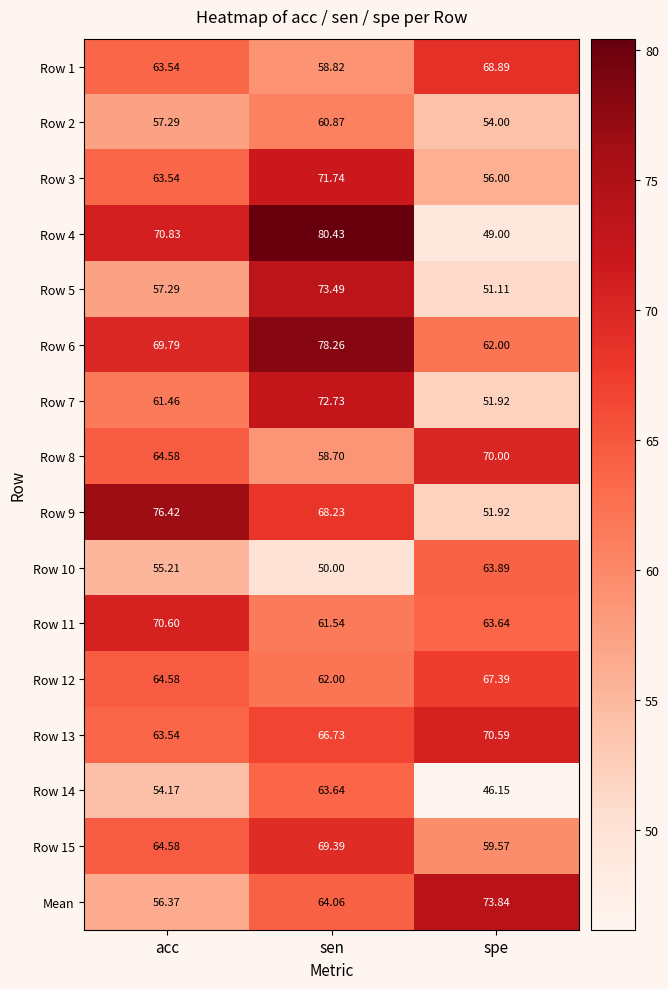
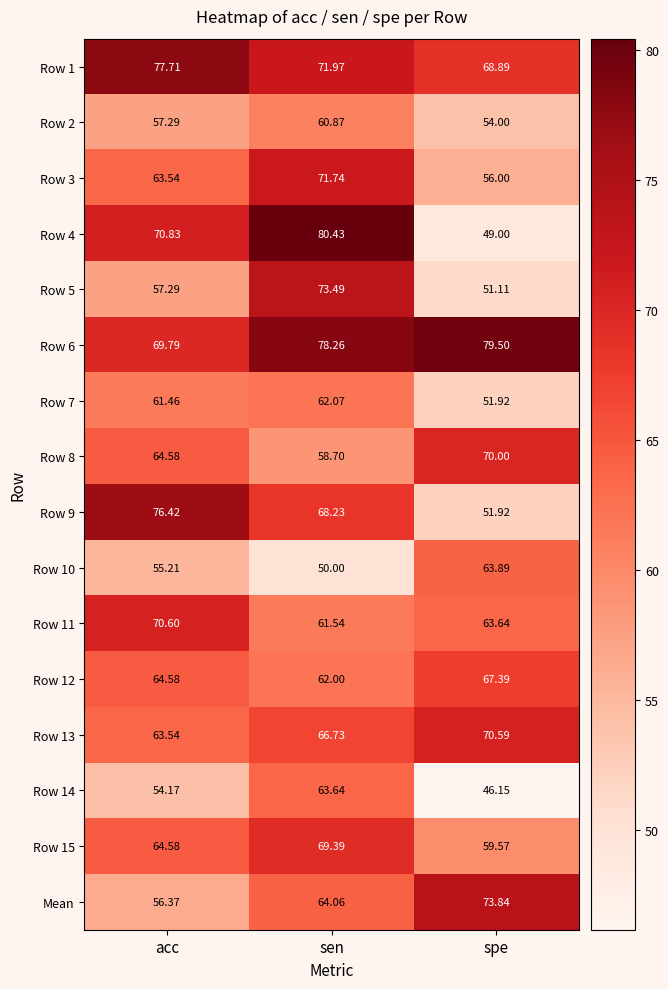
Row 1, acc: 63.54 -> 77.71
Row 1, sen: 58.82 -> 71.97
Row 6, spe: 62.00 -> 79.50
Row 7, sen: 72.73 -> 62.07
